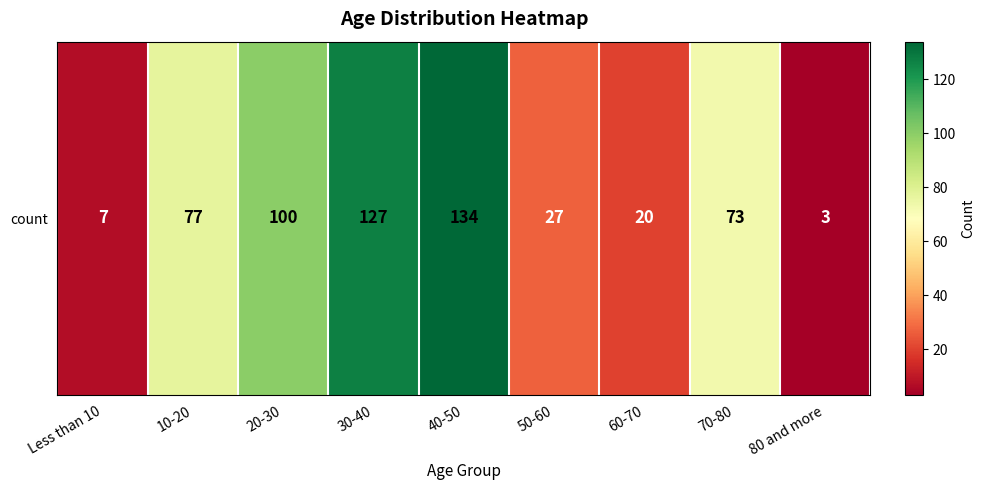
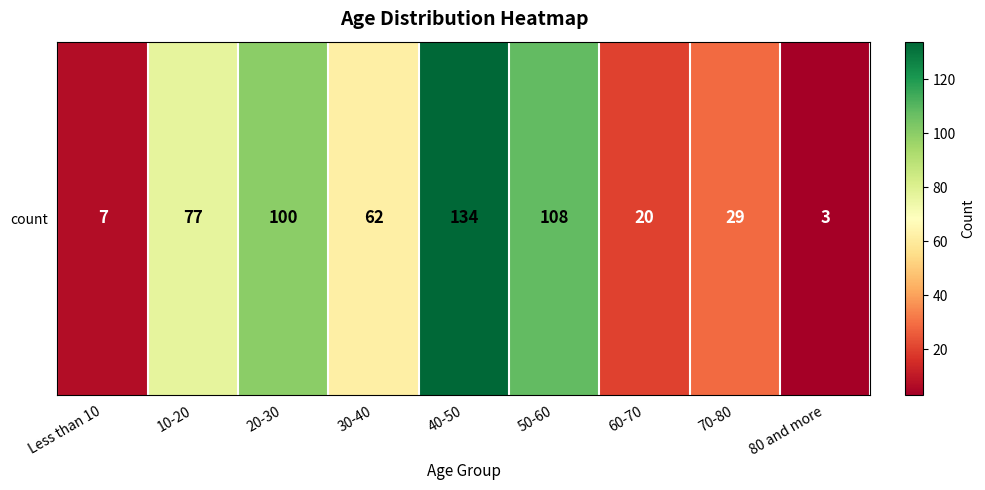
count, 30-40: 127 -> 62
count, 50-60: 27 -> 108
count, 70-80: 73 -> 29
